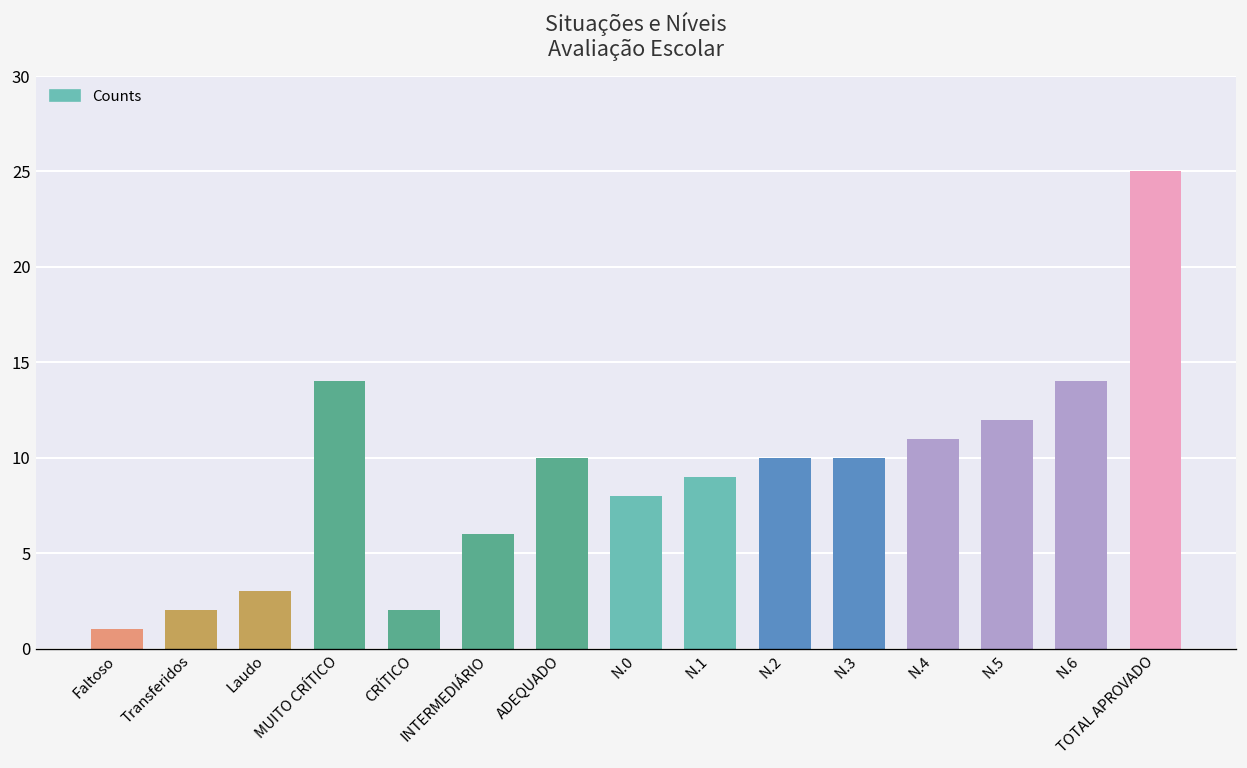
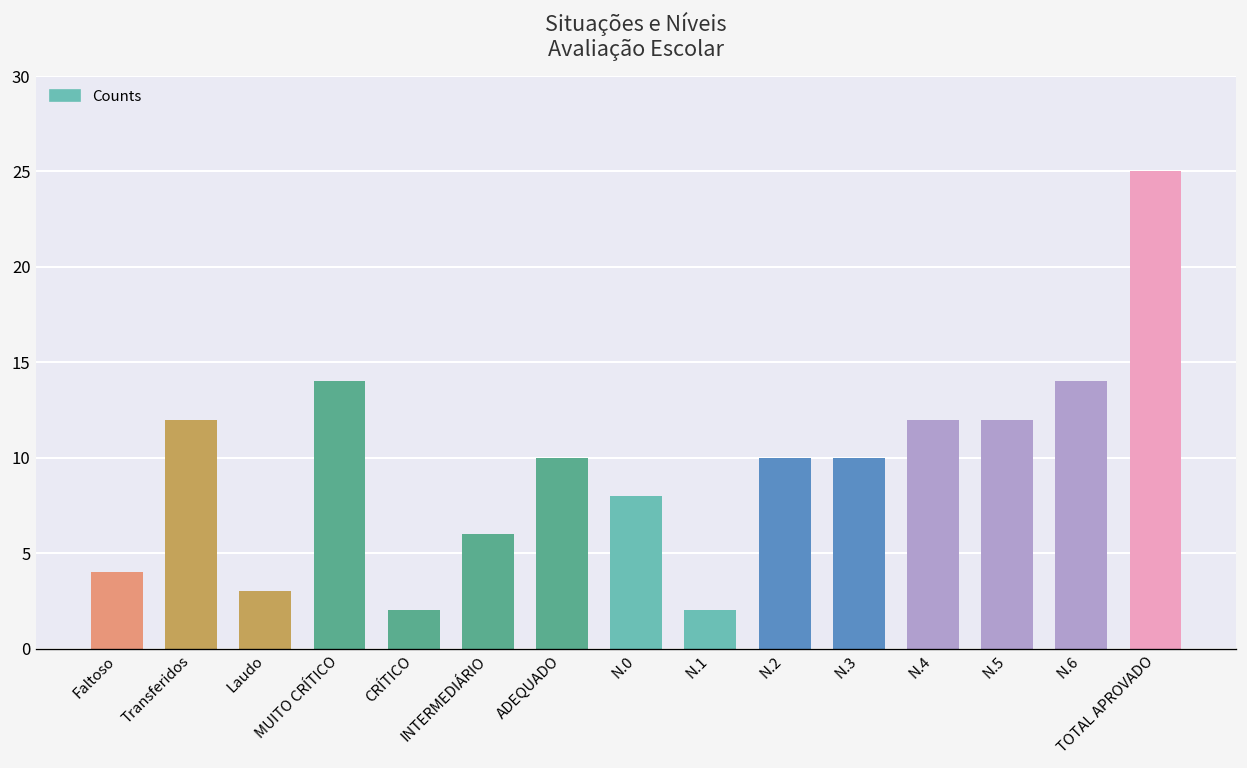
Faltoso: 1 -> 4
Transferidos: 2 -> 12
N.1: 9 -> 2
N.4: 11 -> 12
